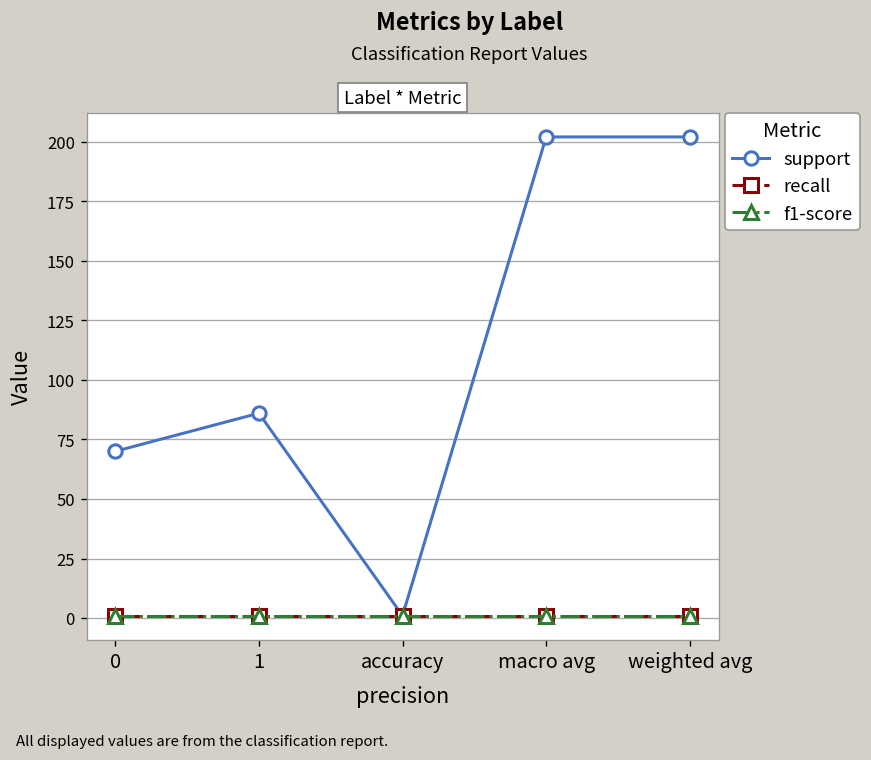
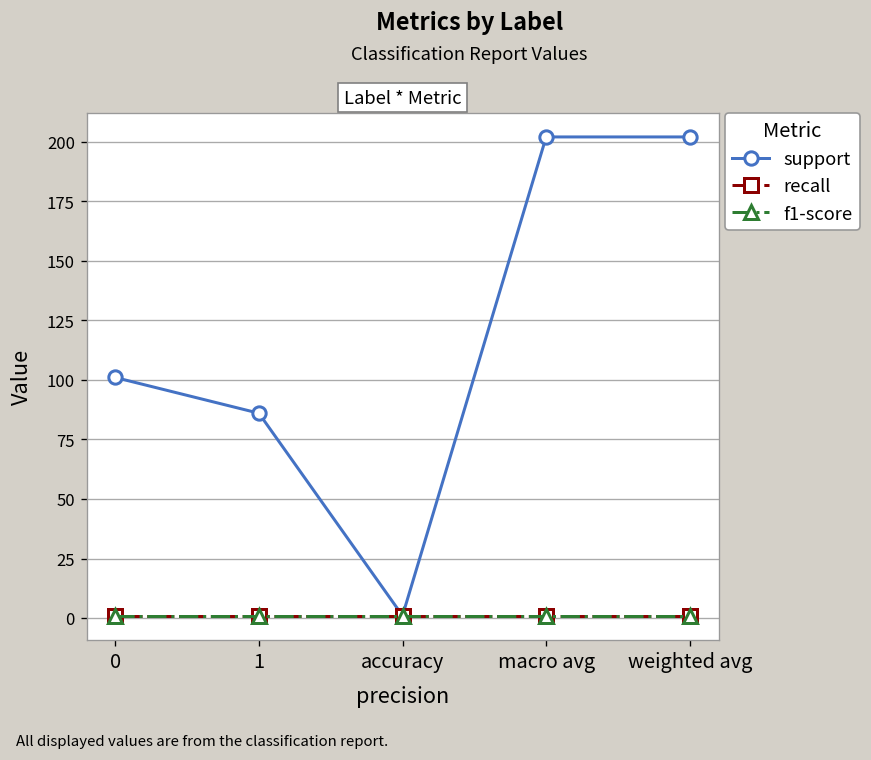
support, 0: 70 -> 101
